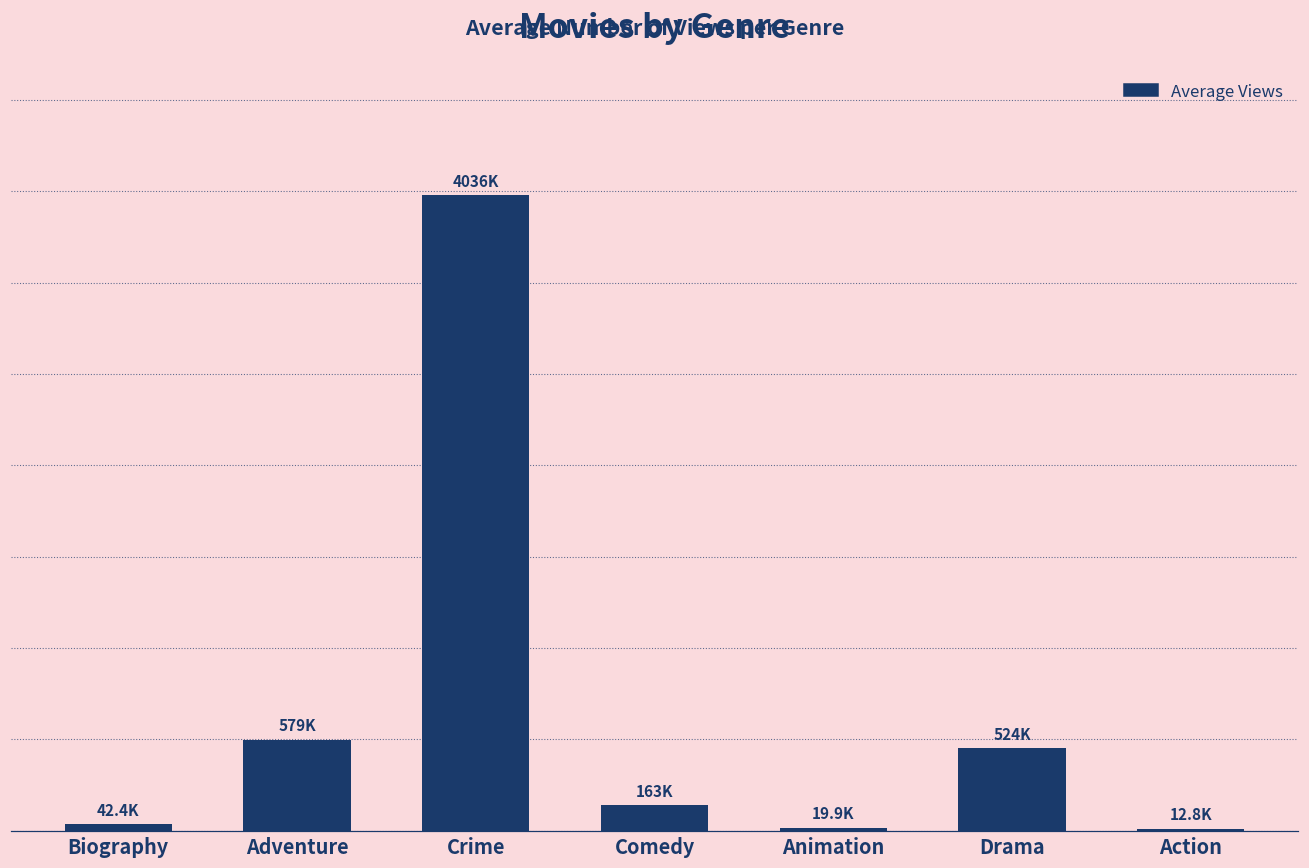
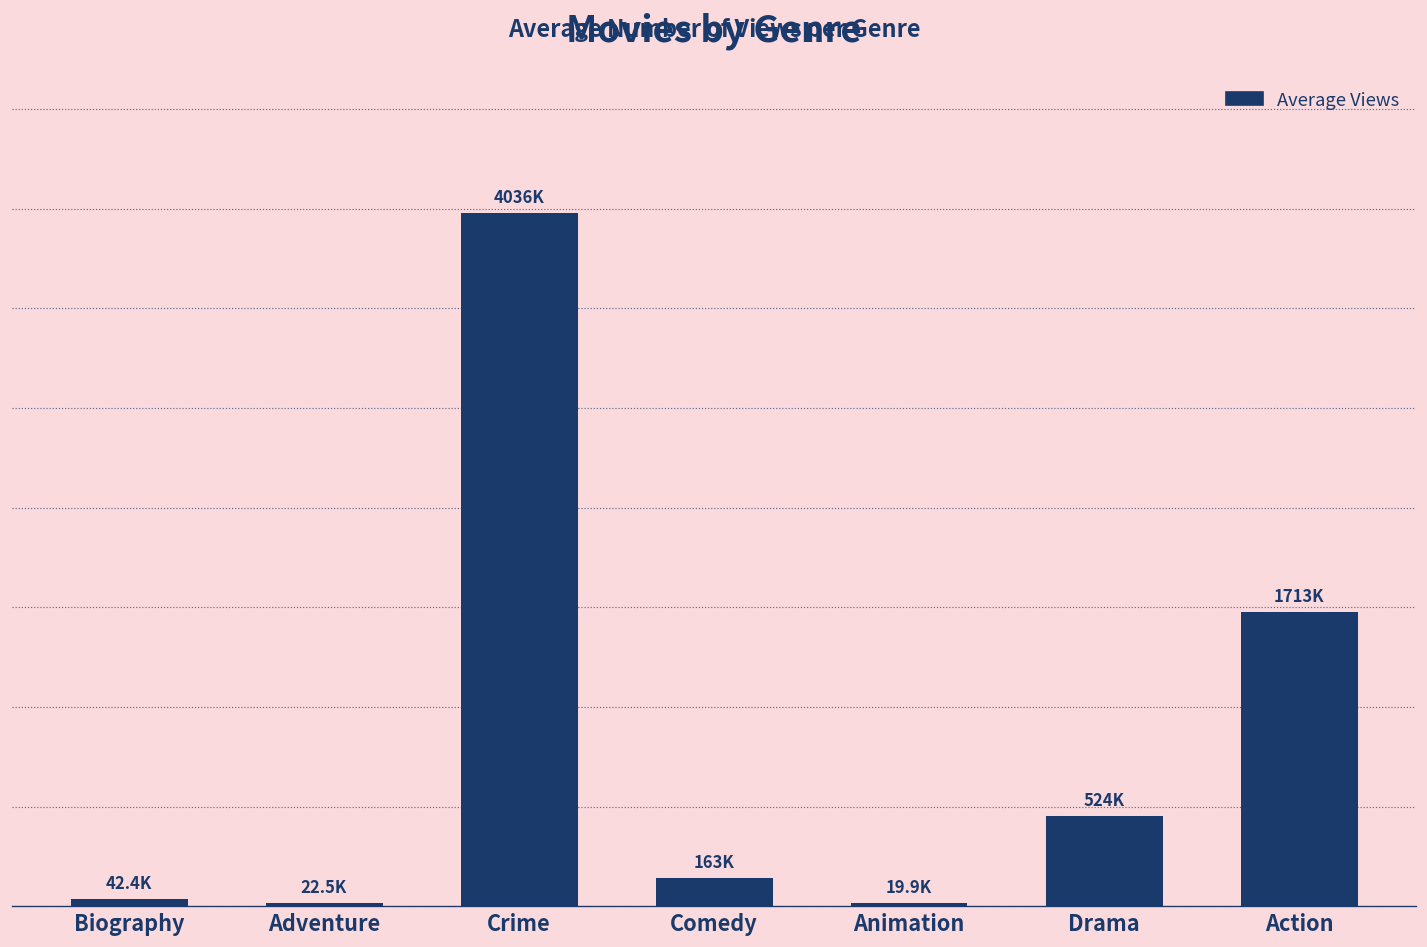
Adventure: 579K -> 22.5K
Action: 12.8K -> 1713K
